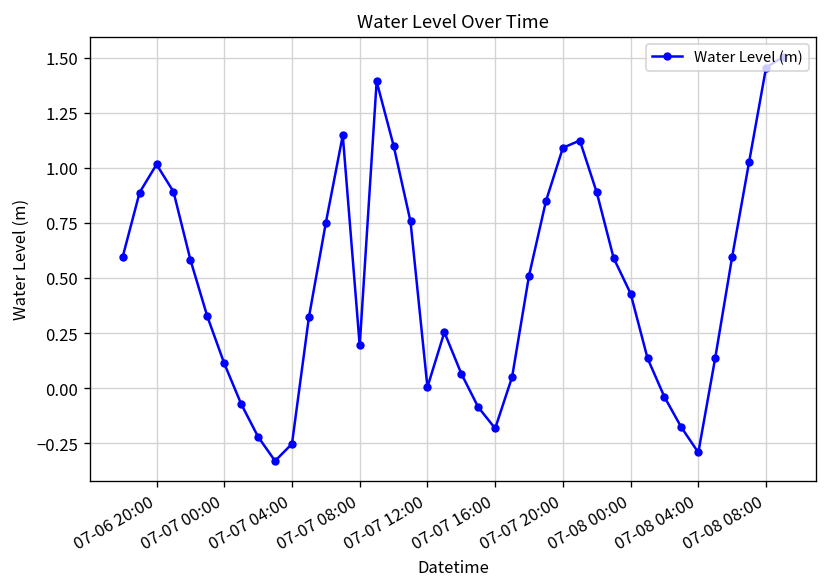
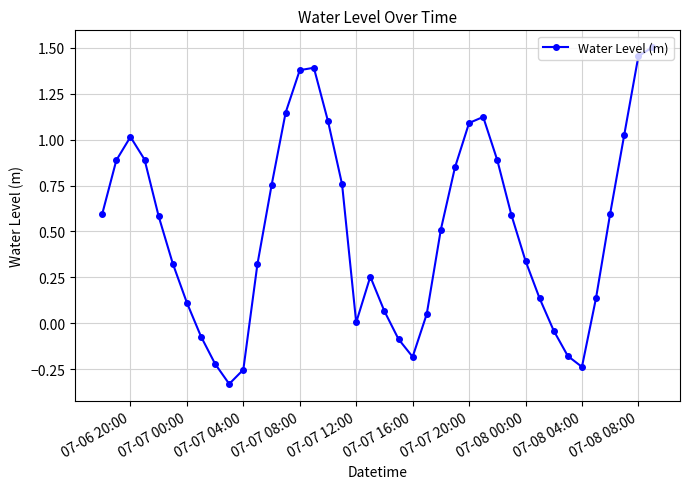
07-07 08:00: 0.19 -> 1.38
07-08 00:00: 0.43 -> 0.34
07-08 04:00: -0.29 -> -0.24
